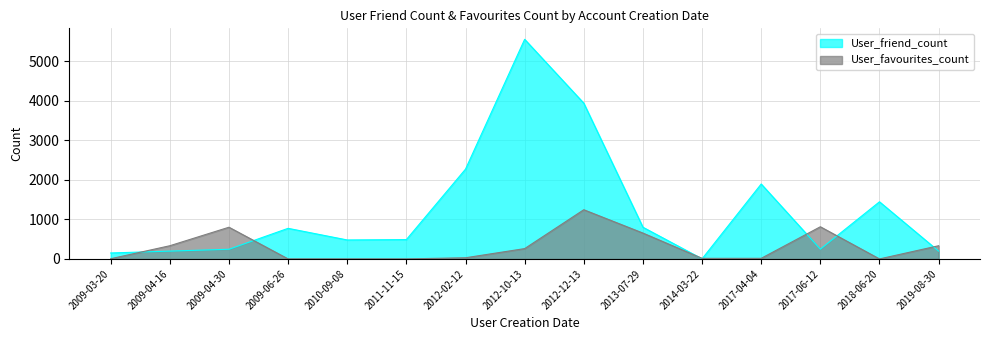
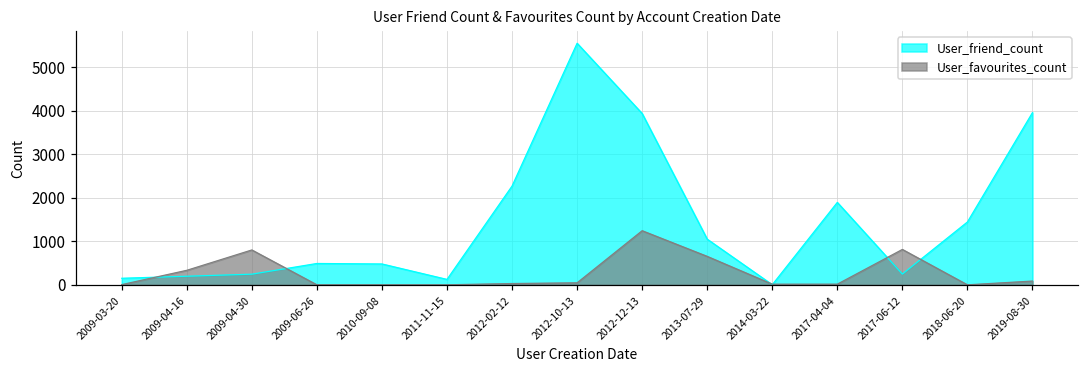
User_friend_count, 2009-06-26: 800 -> 500
User_friend_count, 2011-11-15: 500 -> 100
User_favourites_count, 2012-10-13: 300 -> 0
User_friend_count, 2013-07-29: 800 -> 1100
User_friend_count, 2019-08-30: 200 -> 4000
User_favourites_count, 2019-08-30: 300 -> 100
